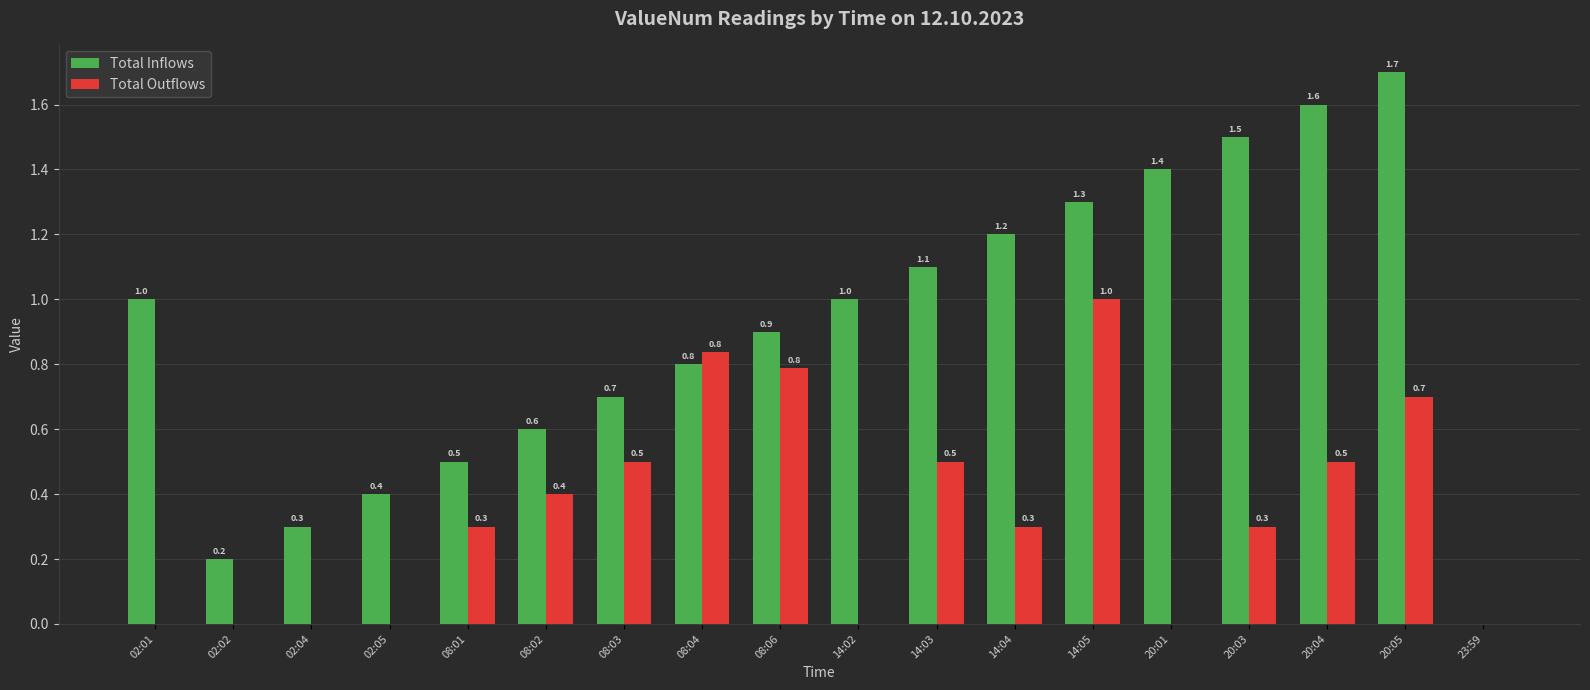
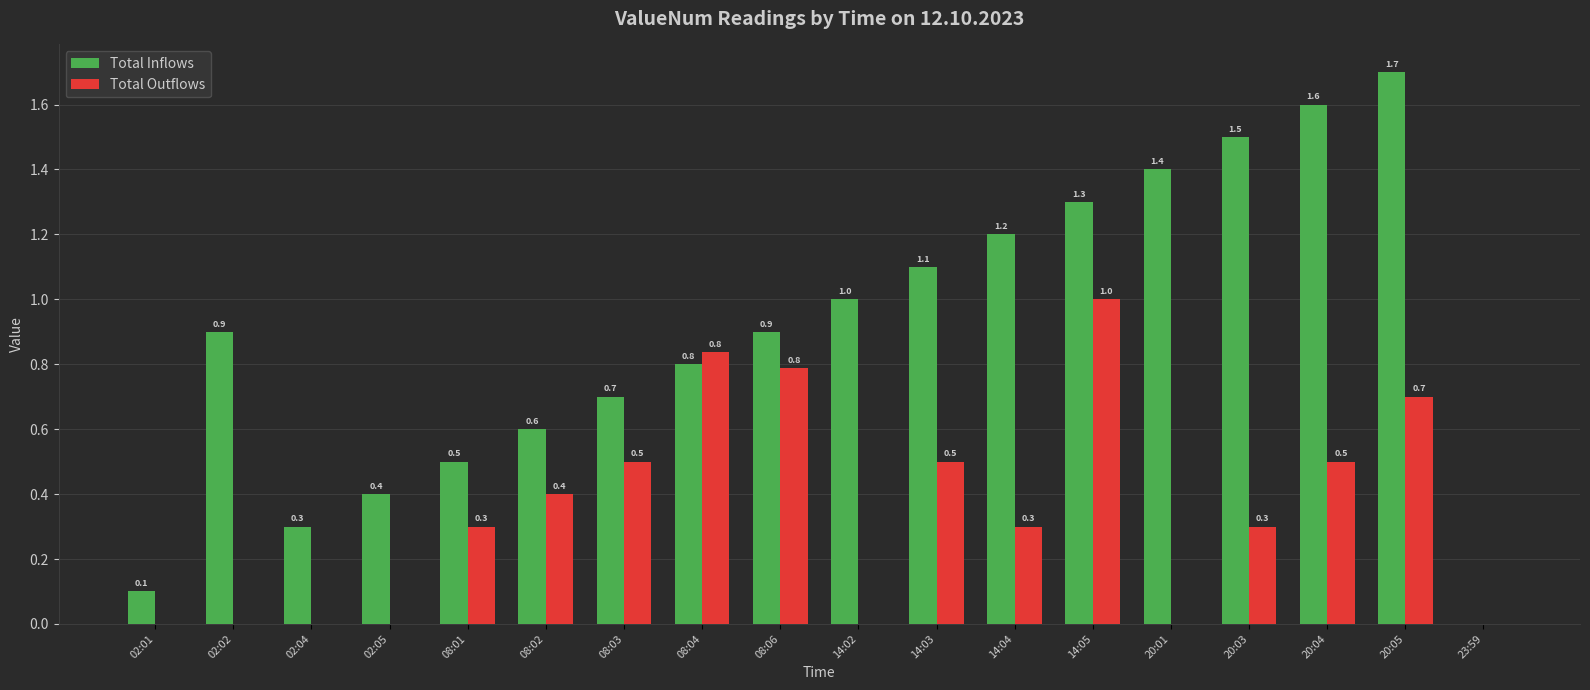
Total Inflows, 02:01: 1.0 -> 0.1
Total Inflows, 02:02: 0.2 -> 0.9
